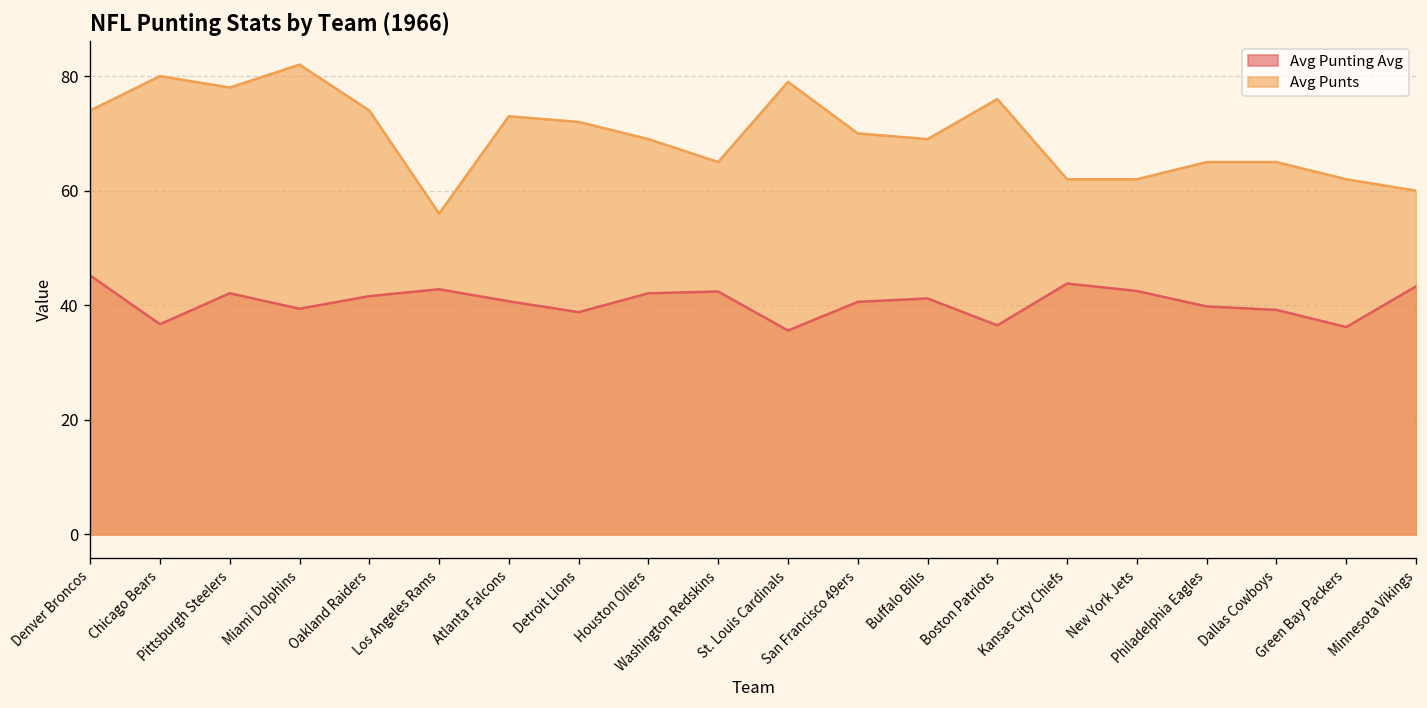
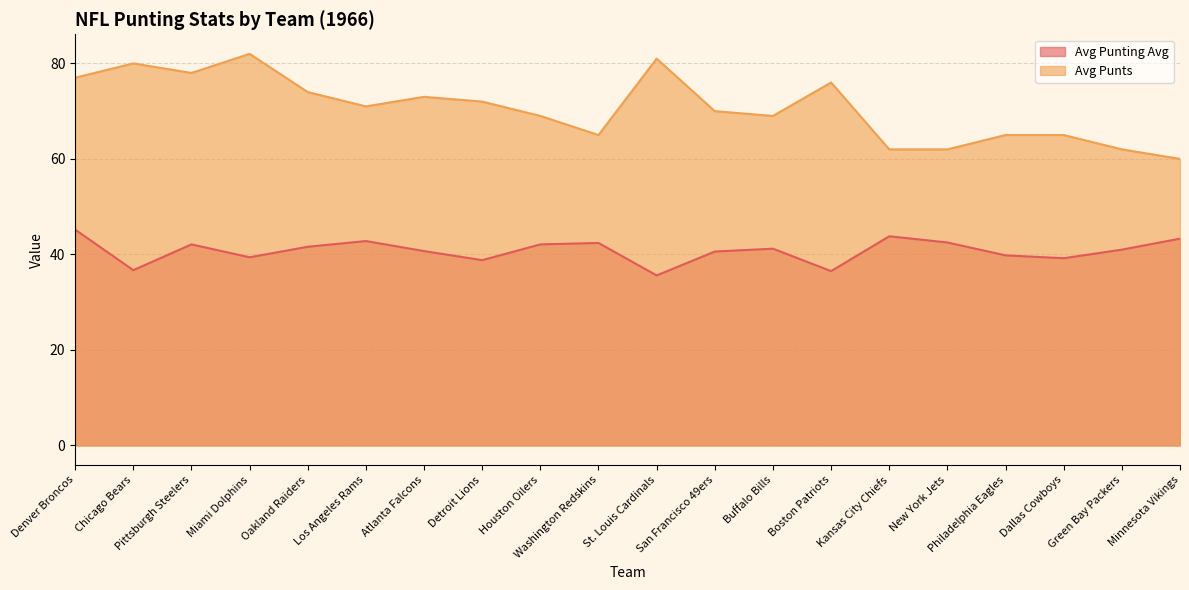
Avg Punts, Denver Broncos: 74 -> 77
Avg Punts, Los Angeles Rams: 56 -> 71
Avg Punts, St. Louis Cardinals: 79 -> 81
Avg Punting Avg, Green Bay Packers: 36 -> 41
